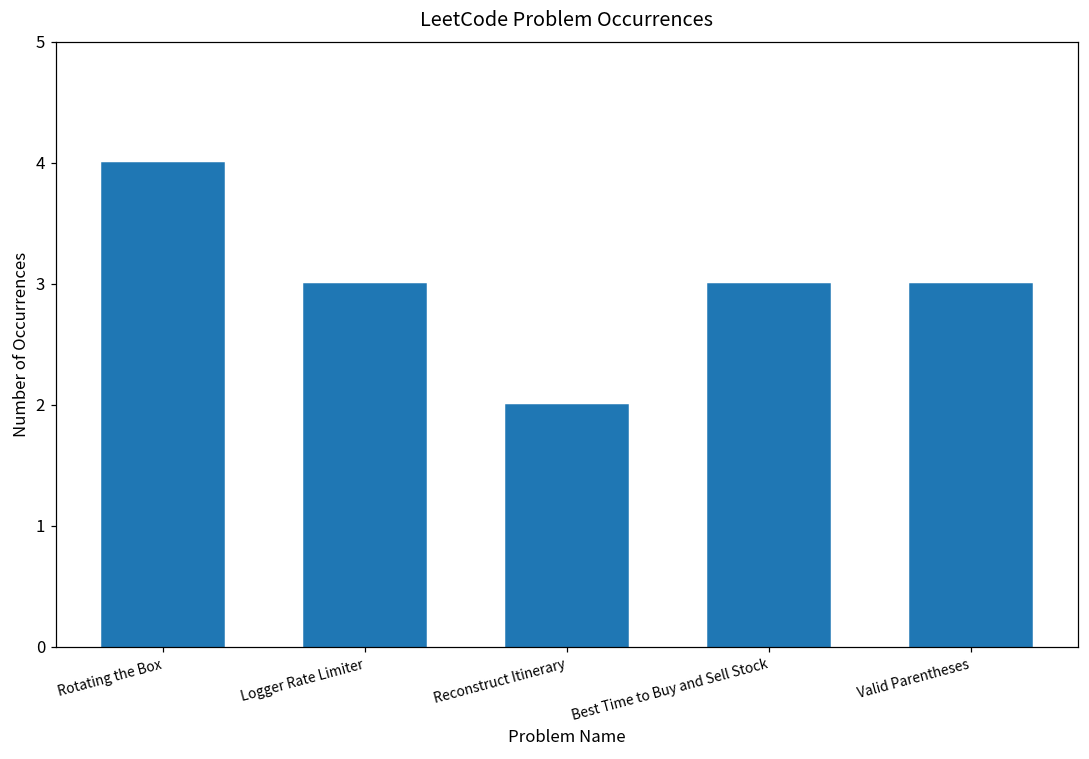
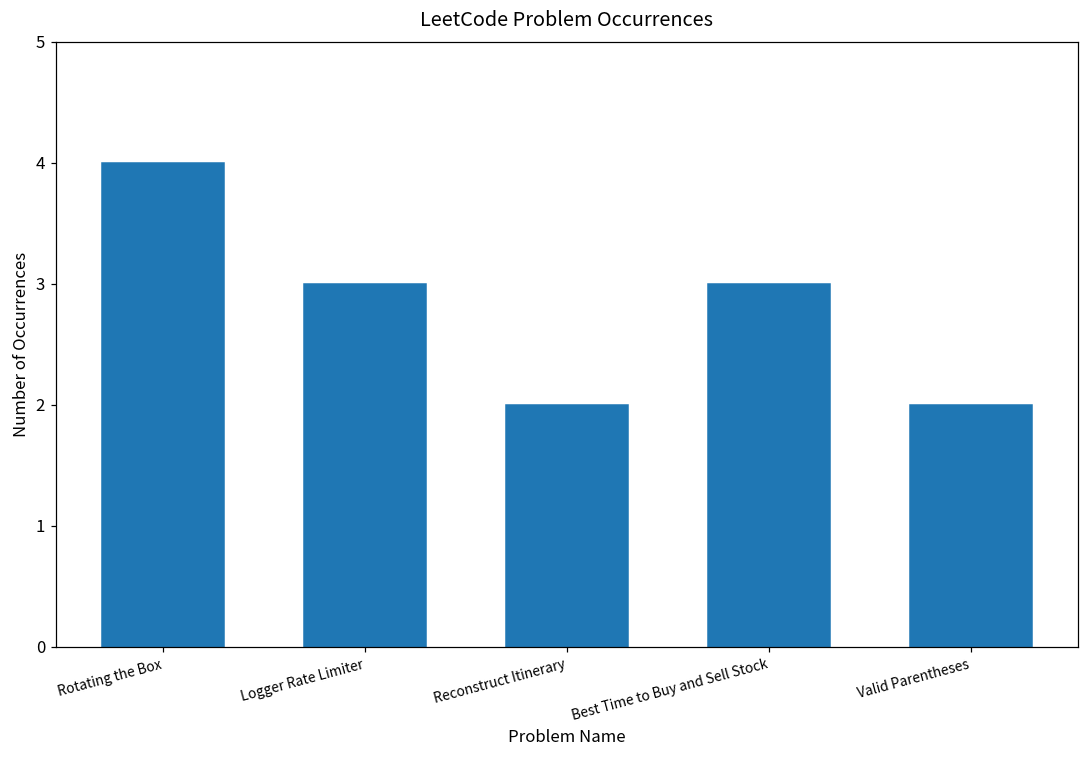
Valid Parentheses: 3 -> 2
